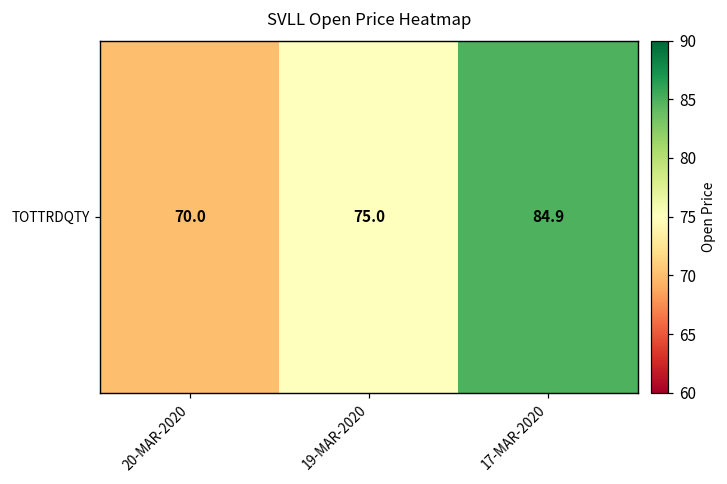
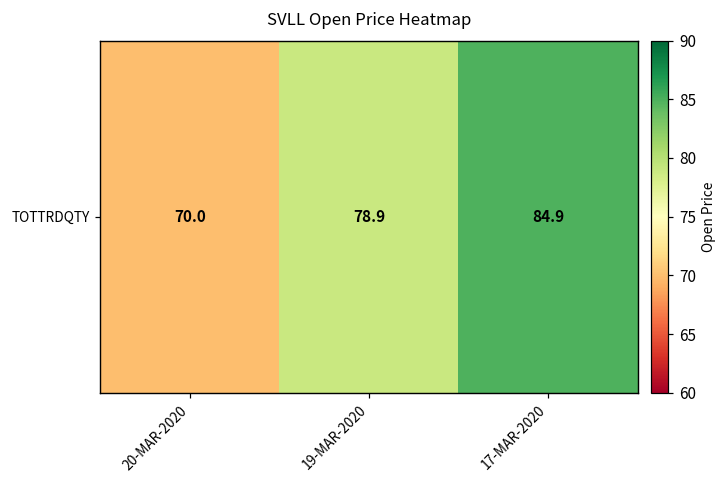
TOTTRDQTY, 19-MAR-2020: 75.0 -> 78.9
